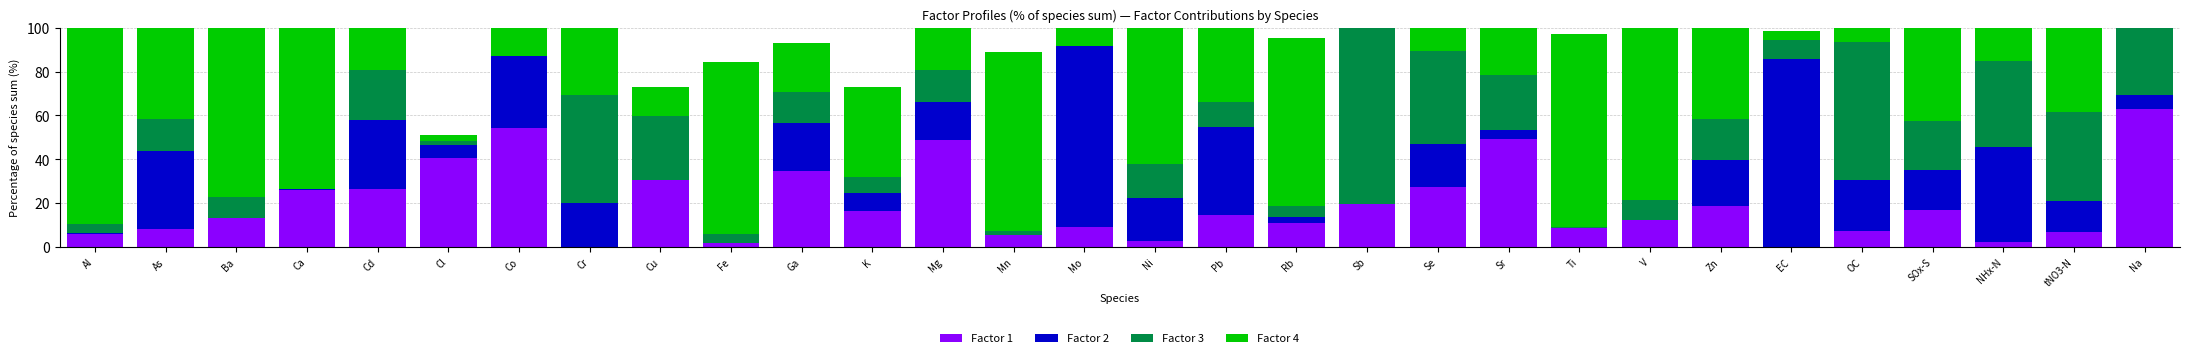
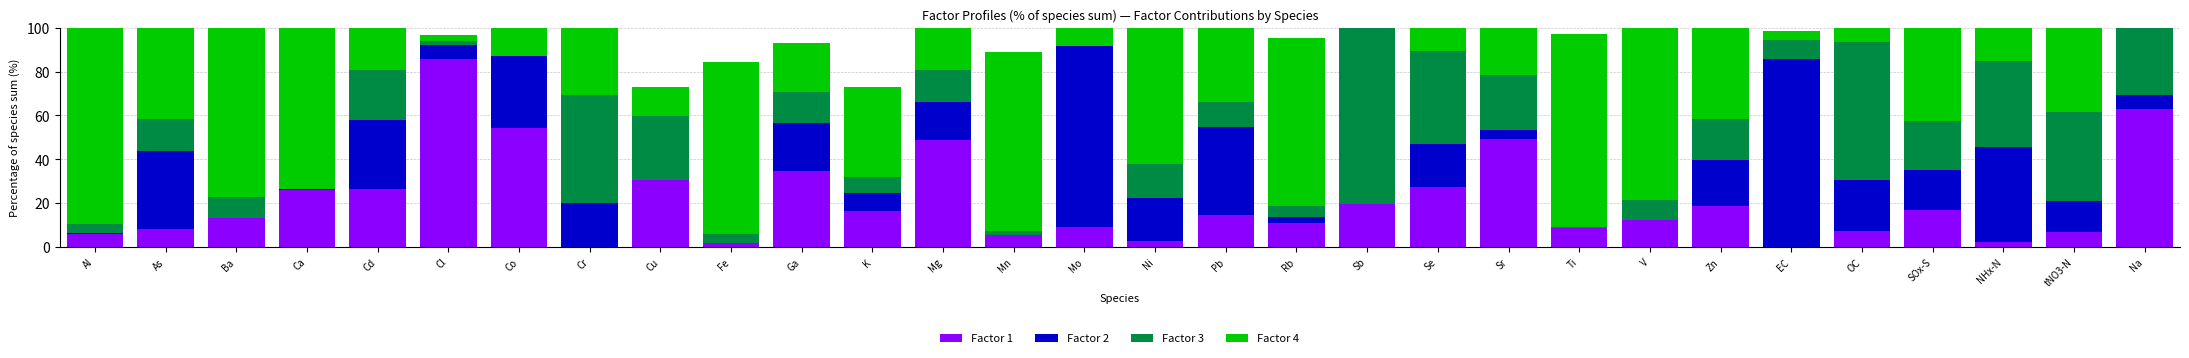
Factor 1, Cl: 40 -> 86
